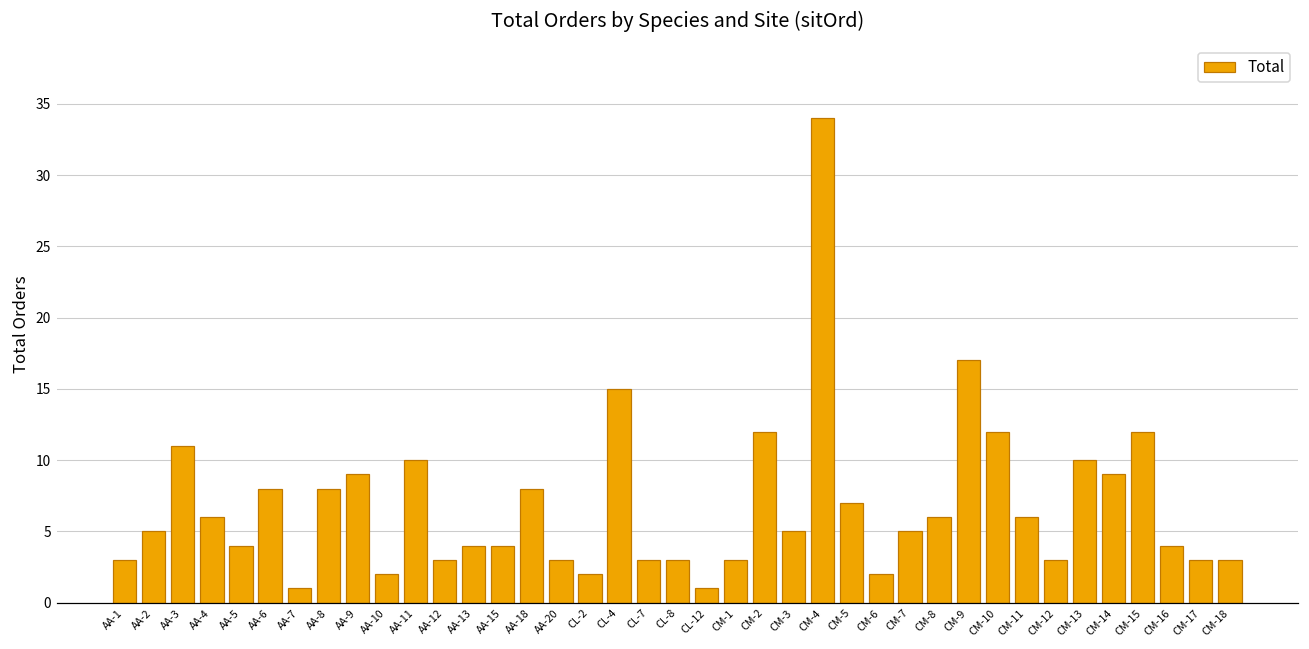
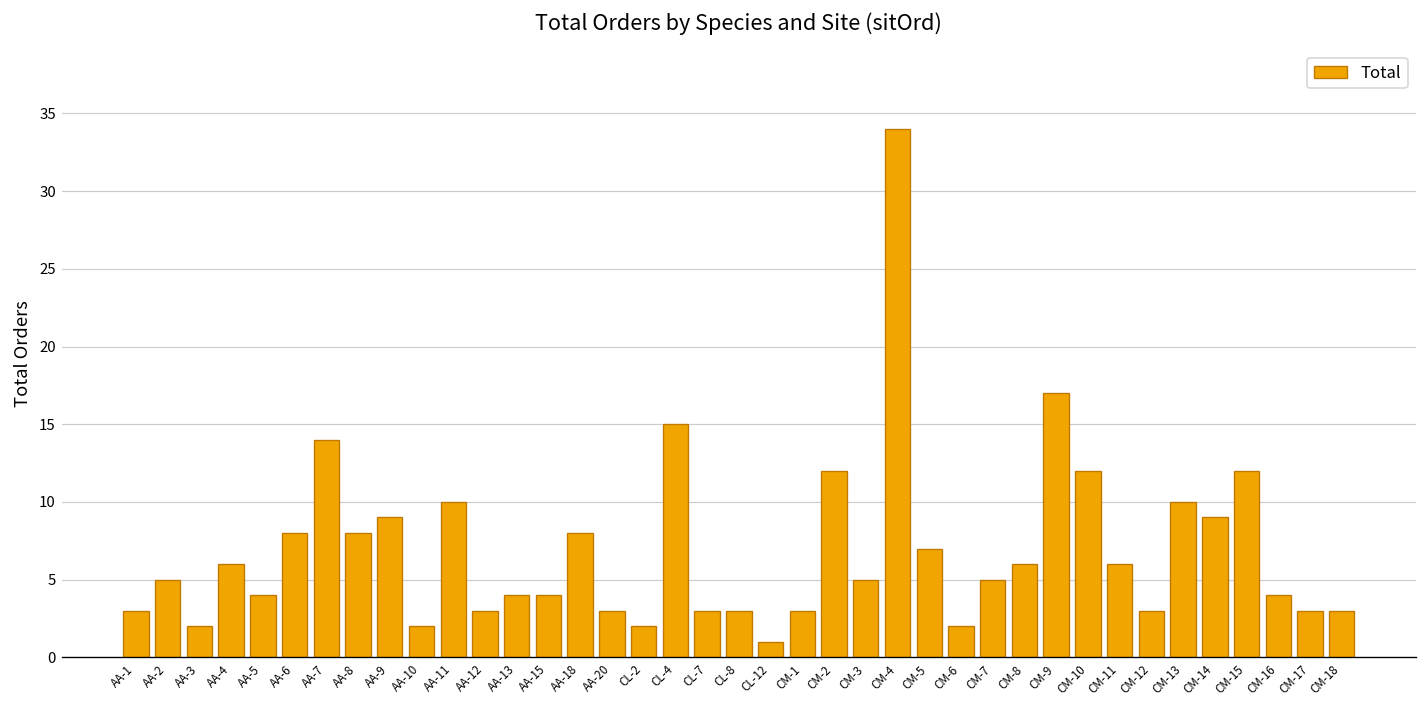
AA-3: 11 -> 2
AA-7: 1 -> 14
